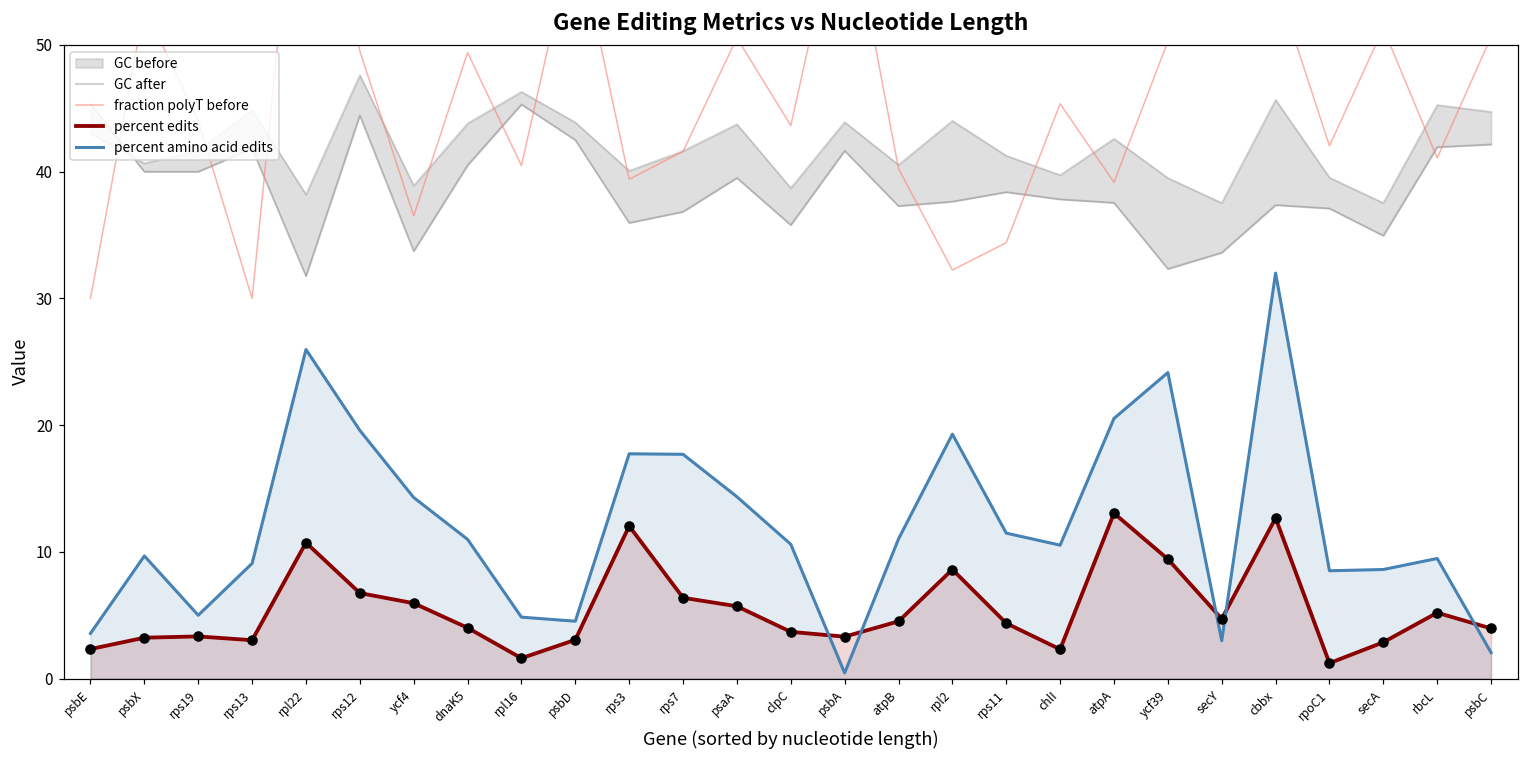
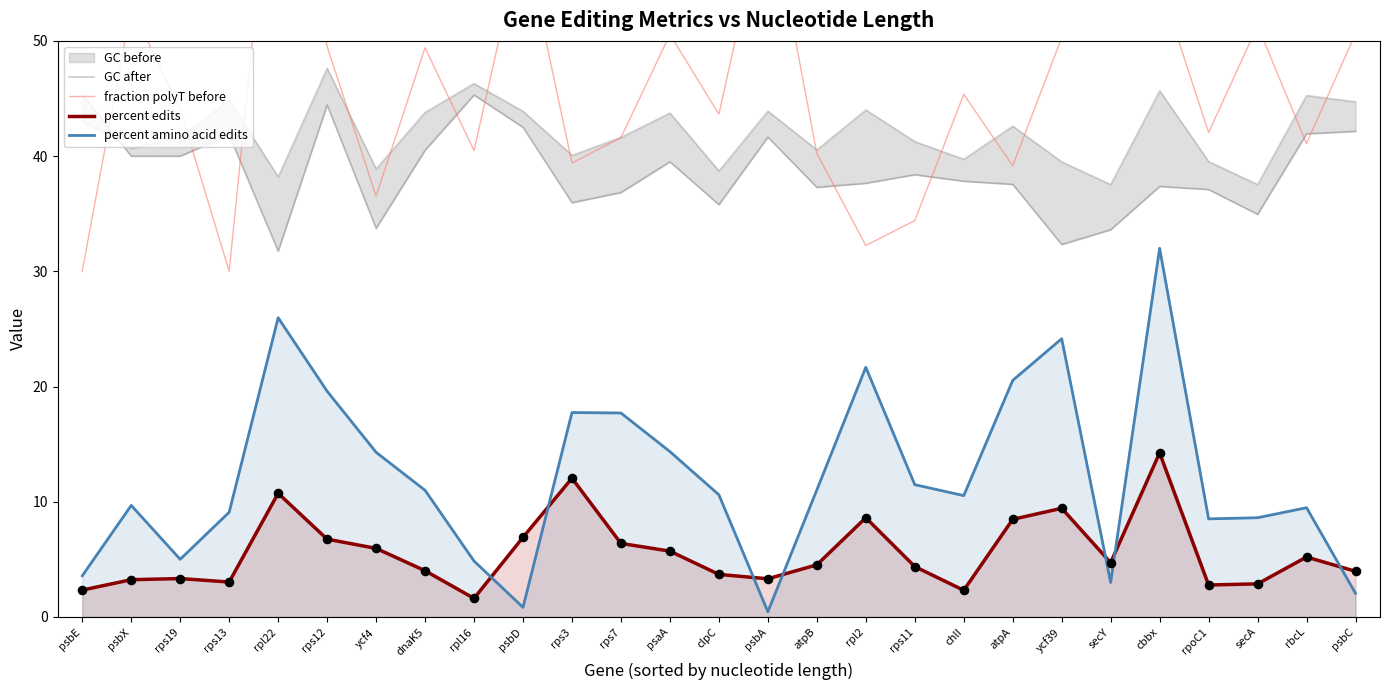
percent edits, psbD: 3.1 -> 6.9
percent amino acid edits, psbD: 4.5 -> 0.8
percent amino acid edits, rpl2: 19.3 -> 21.7
percent edits, atpA: 13.1 -> 8.5
percent edits, cbbx: 12.7 -> 14.2
percent edits, rpoC1: 1.2 -> 2.8
